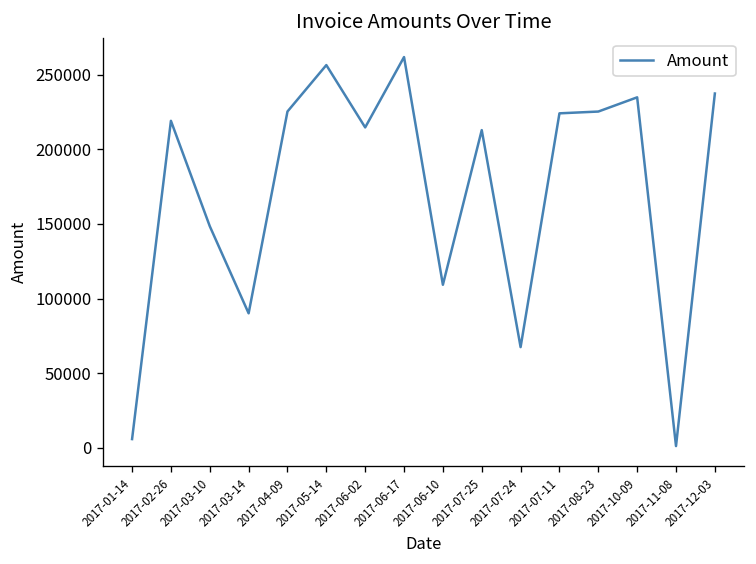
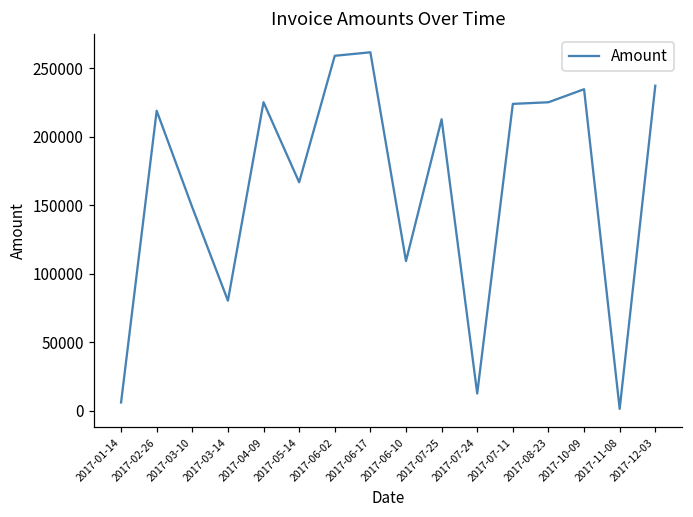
2017-03-14: 90000 -> 80000
2017-05-14: 256000 -> 167000
2017-06-02: 215000 -> 259000
2017-07-24: 68000 -> 12000
